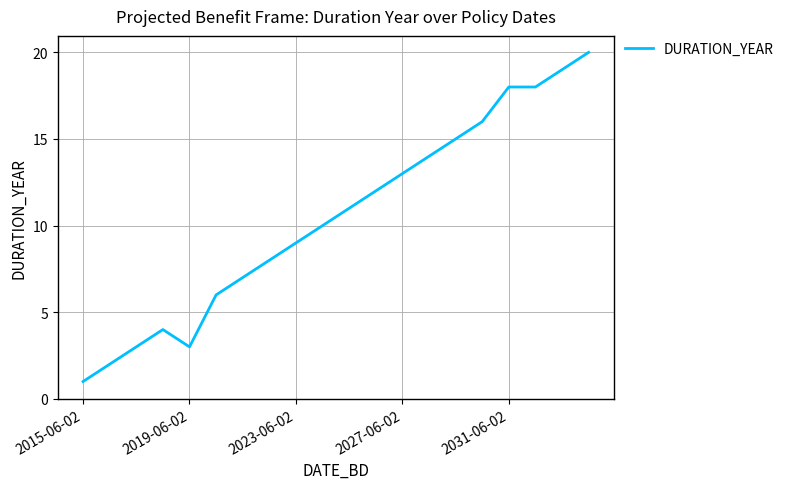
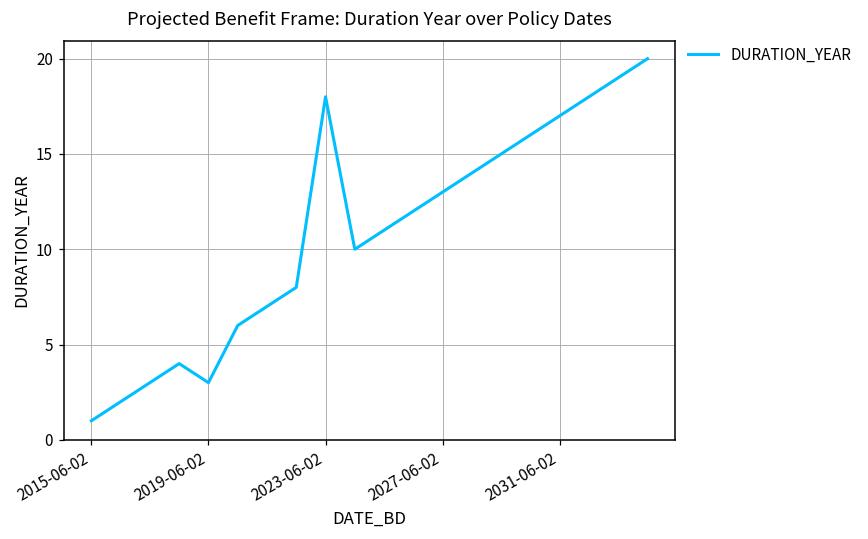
2023-06-02: 9 -> 18
2031-06-02: 18 -> 17
